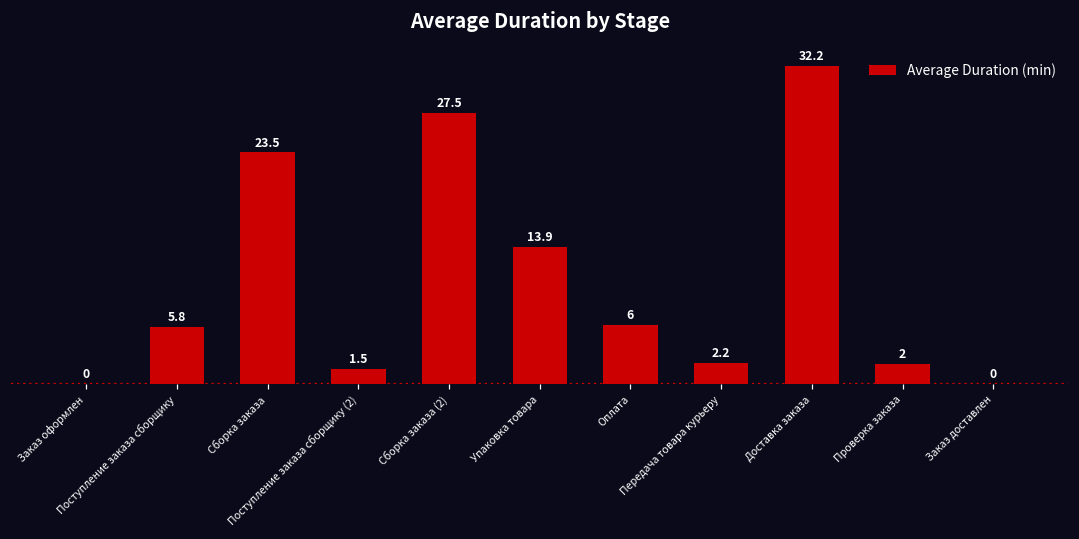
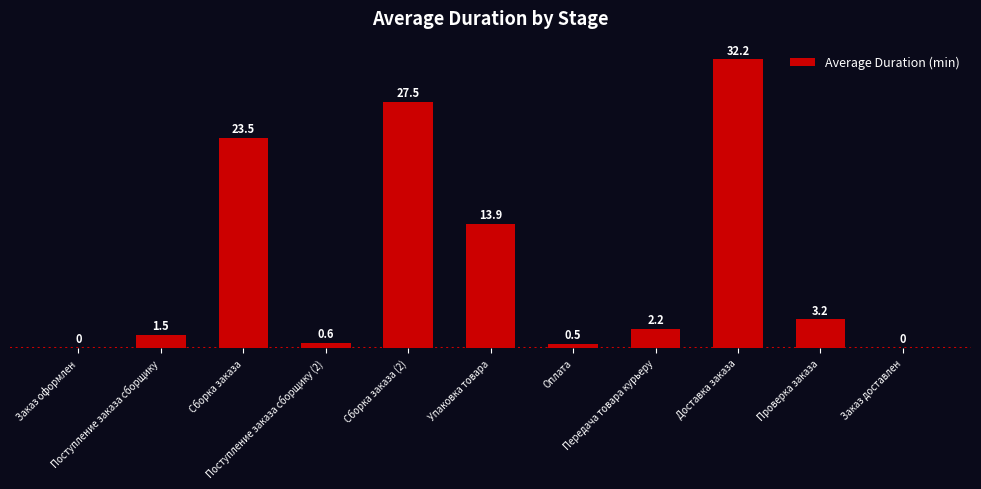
Поступление заказа сборщику: 5.8 -> 1.5
Поступление заказа сборщику (2): 1.5 -> 0.6
Оплата: 6 -> 0.5
Проверка заказа: 2 -> 3.2
